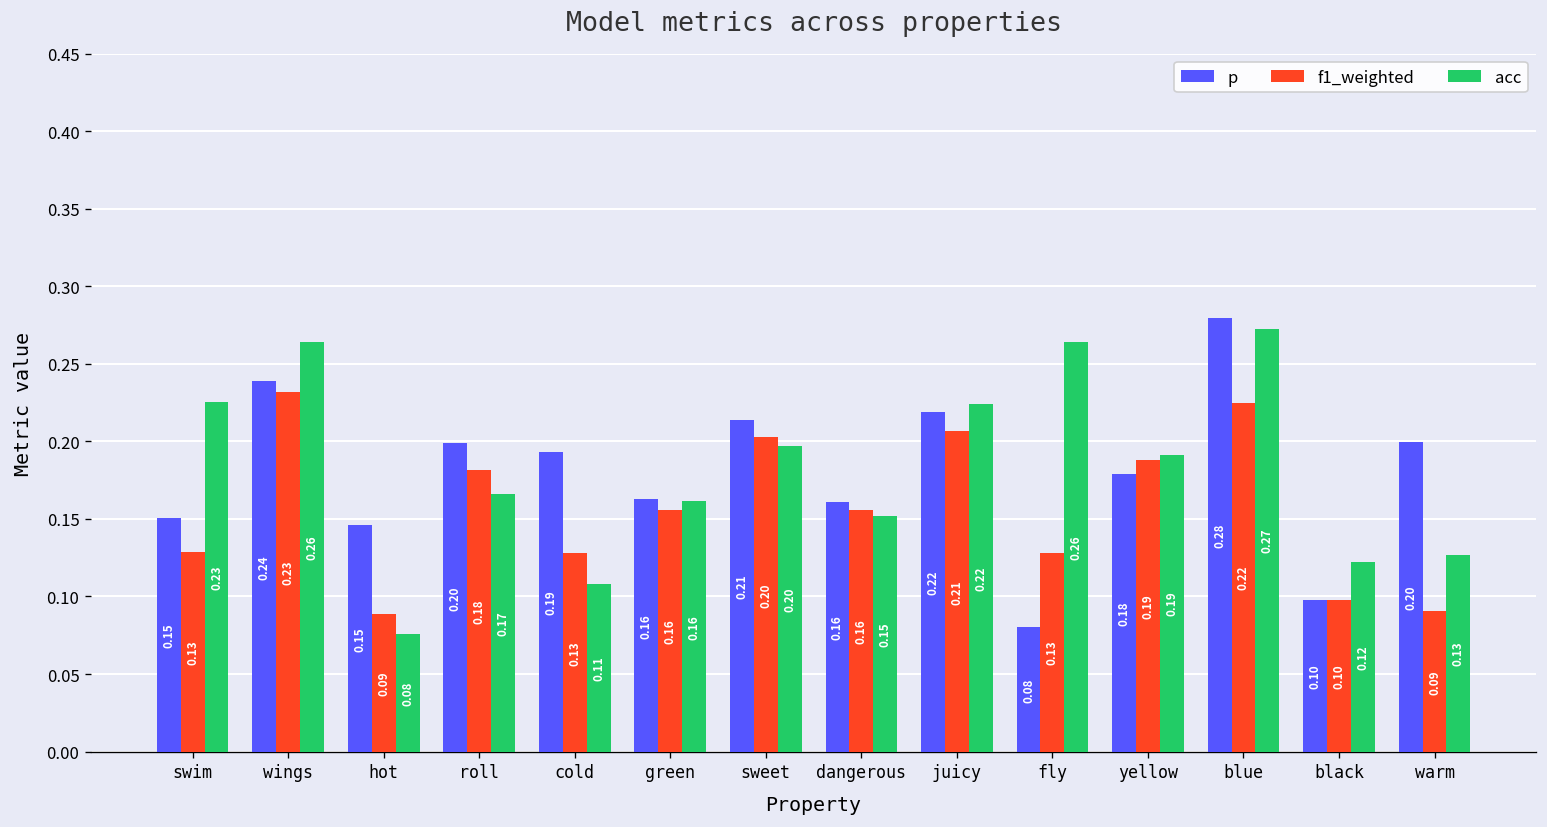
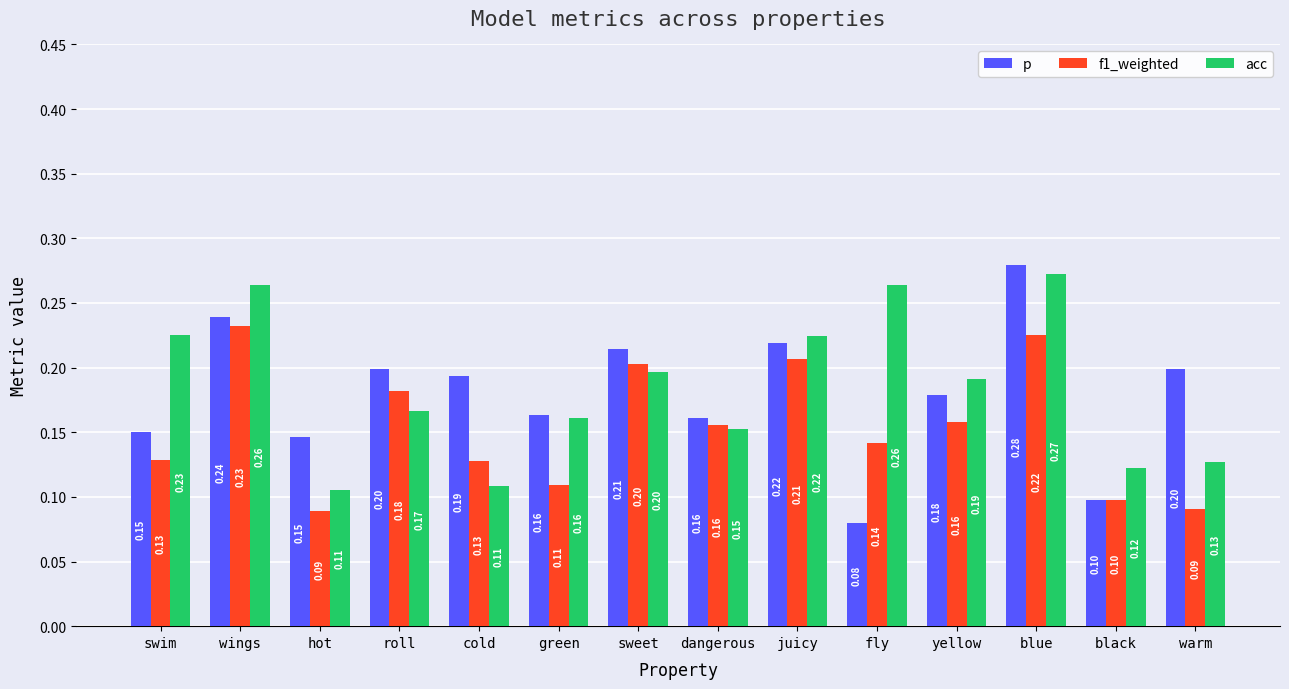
acc, hot: 0.08 -> 0.11
f1_weighted, green: 0.16 -> 0.11
f1_weighted, fly: 0.13 -> 0.14
f1_weighted, yellow: 0.19 -> 0.16
